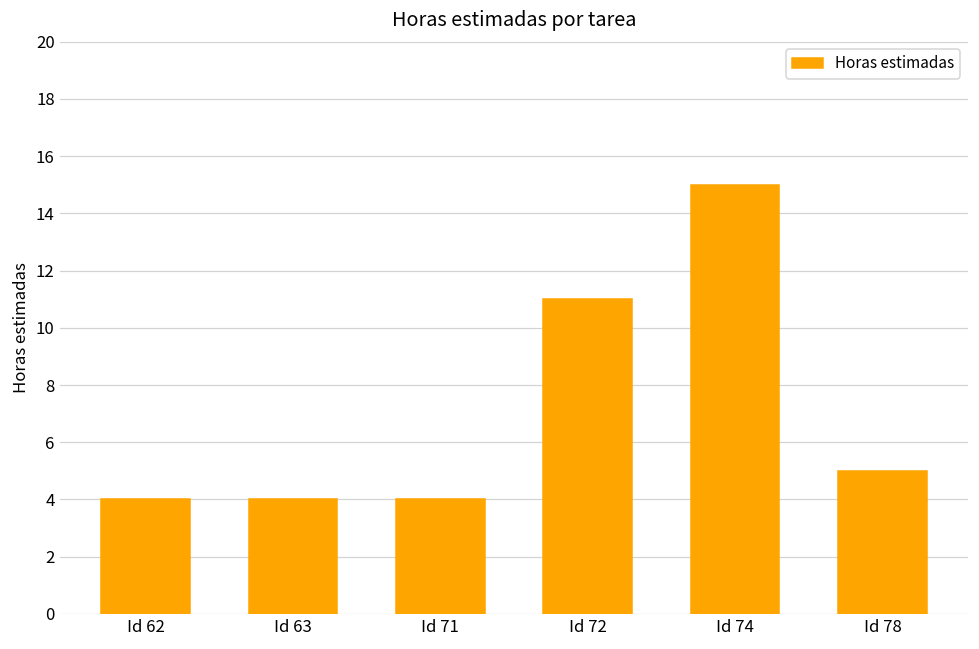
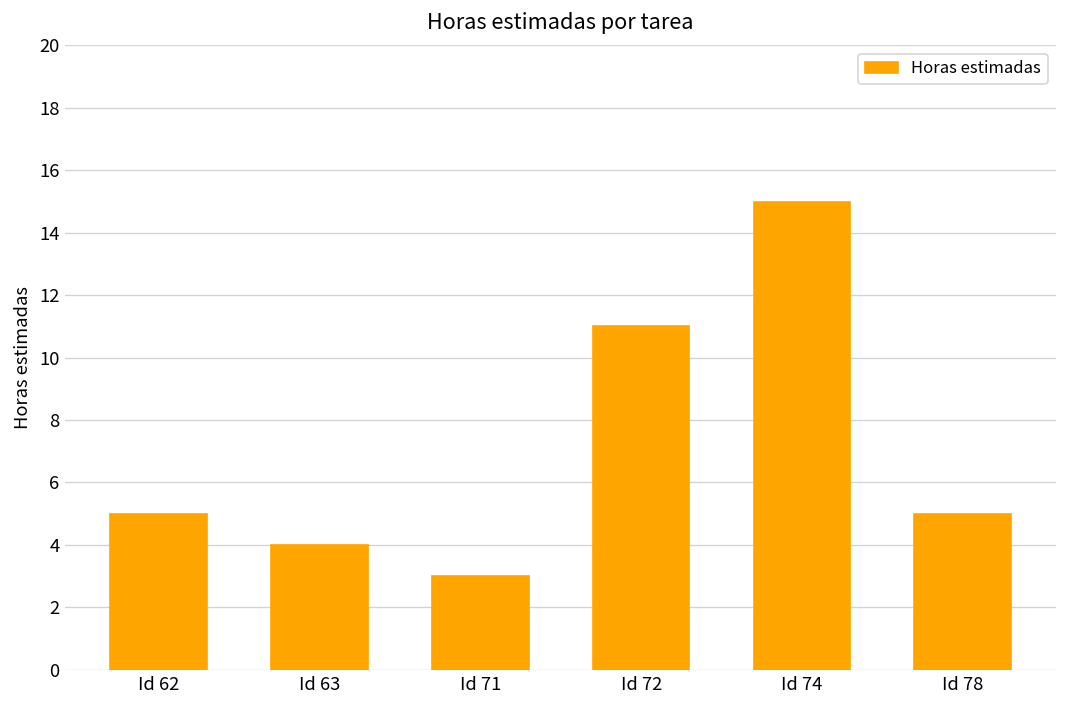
Id 62: 4 -> 5
Id 71: 4 -> 3
